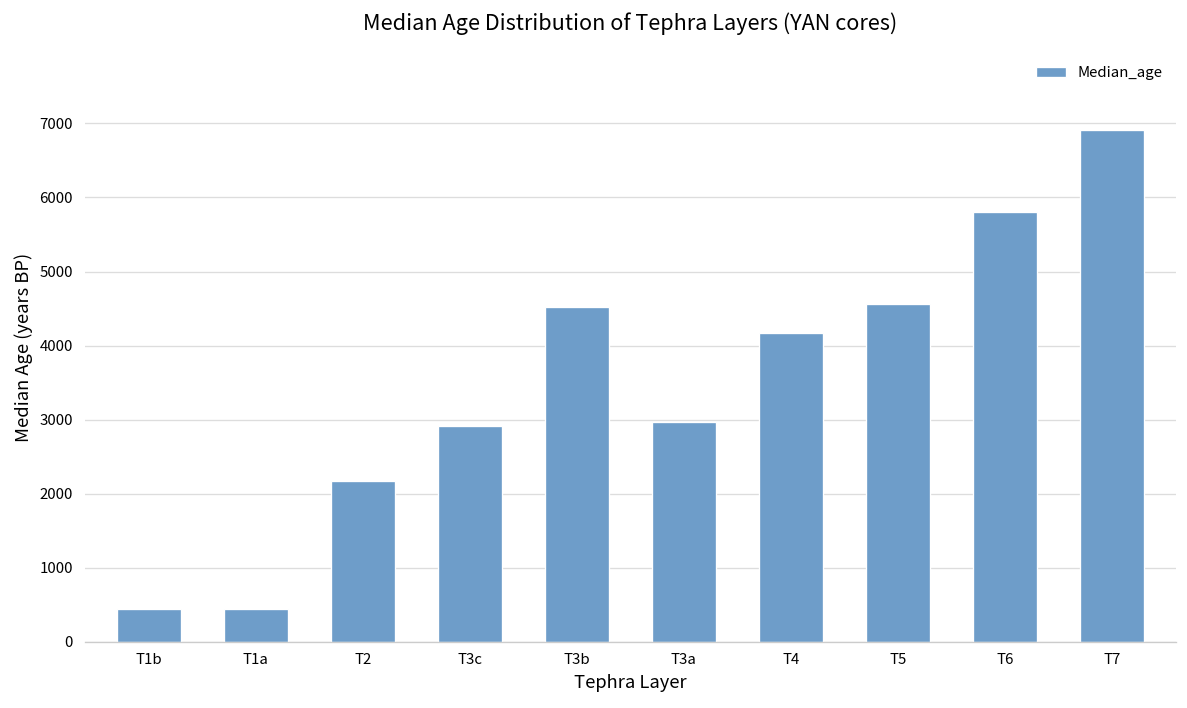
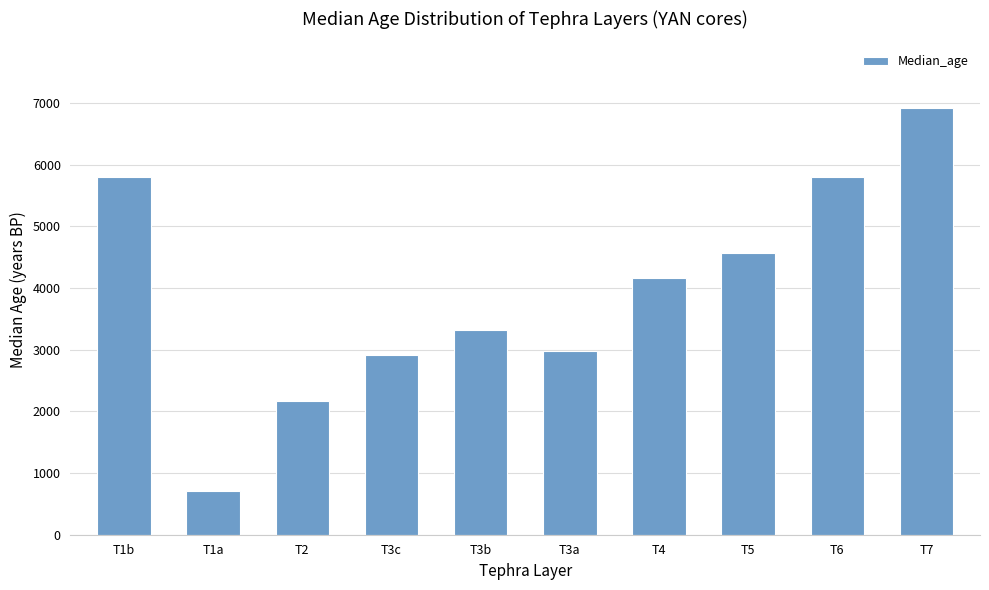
T1b: 400 -> 5800
T1a: 400 -> 700
T3b: 4500 -> 3300
